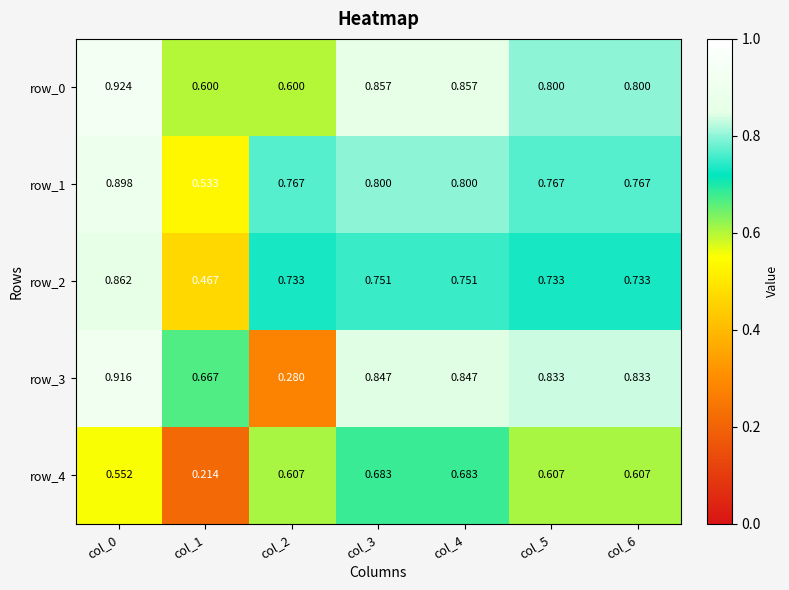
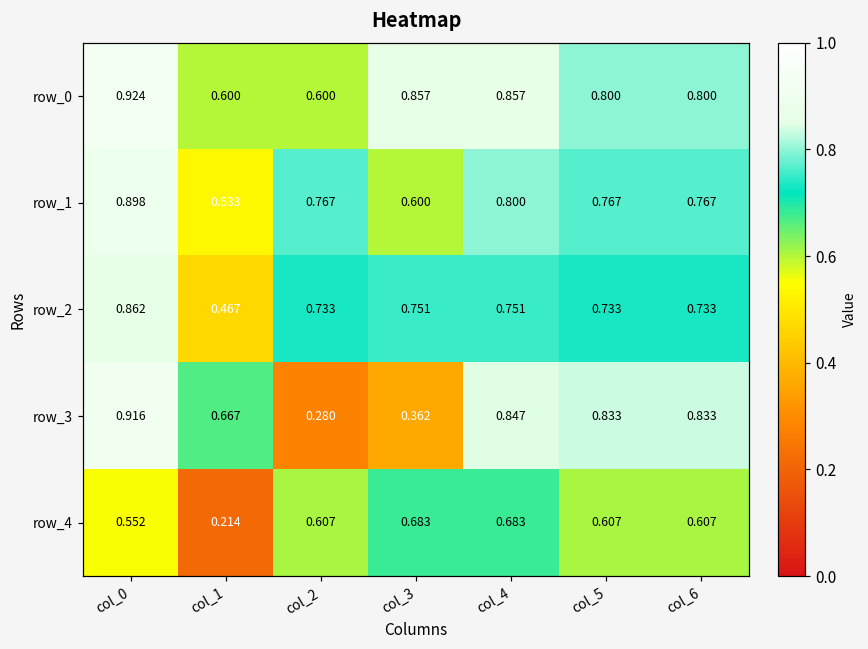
row_1, col_3: 0.800 -> 0.600
row_3, col_3: 0.847 -> 0.362
